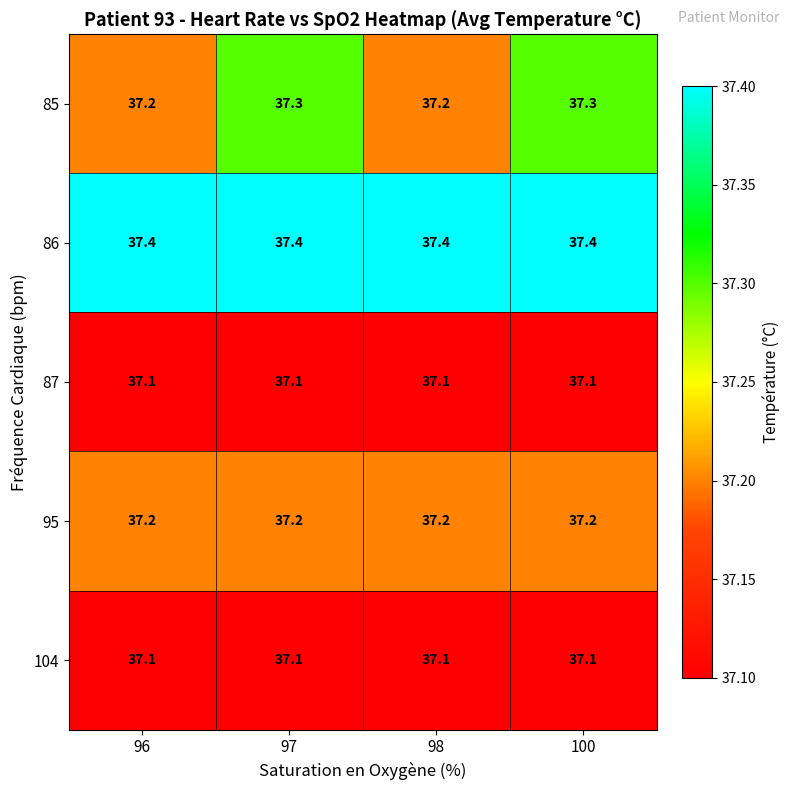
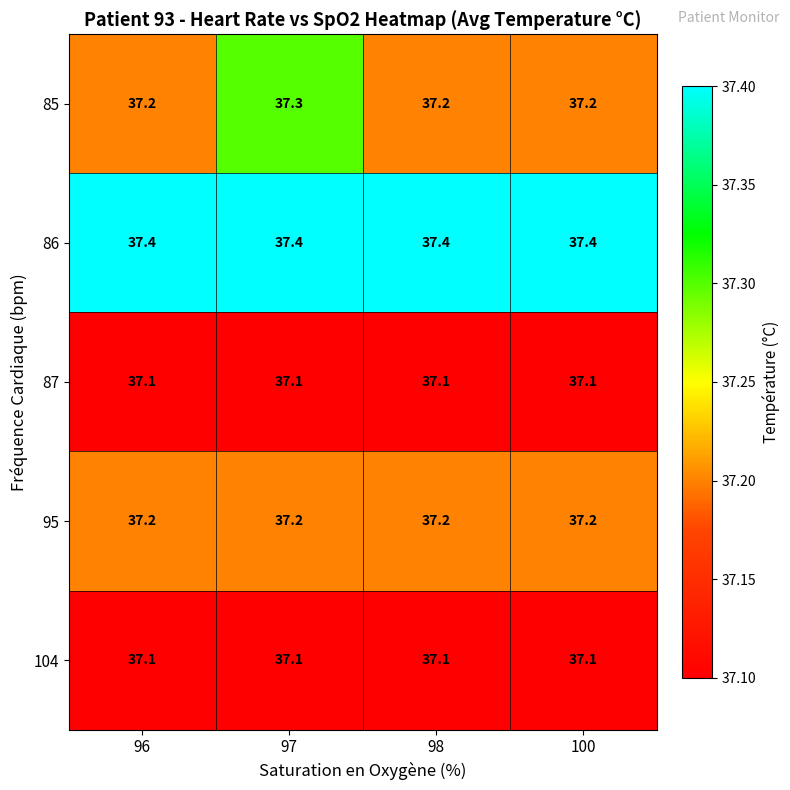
85, 100: 37.3 -> 37.2
